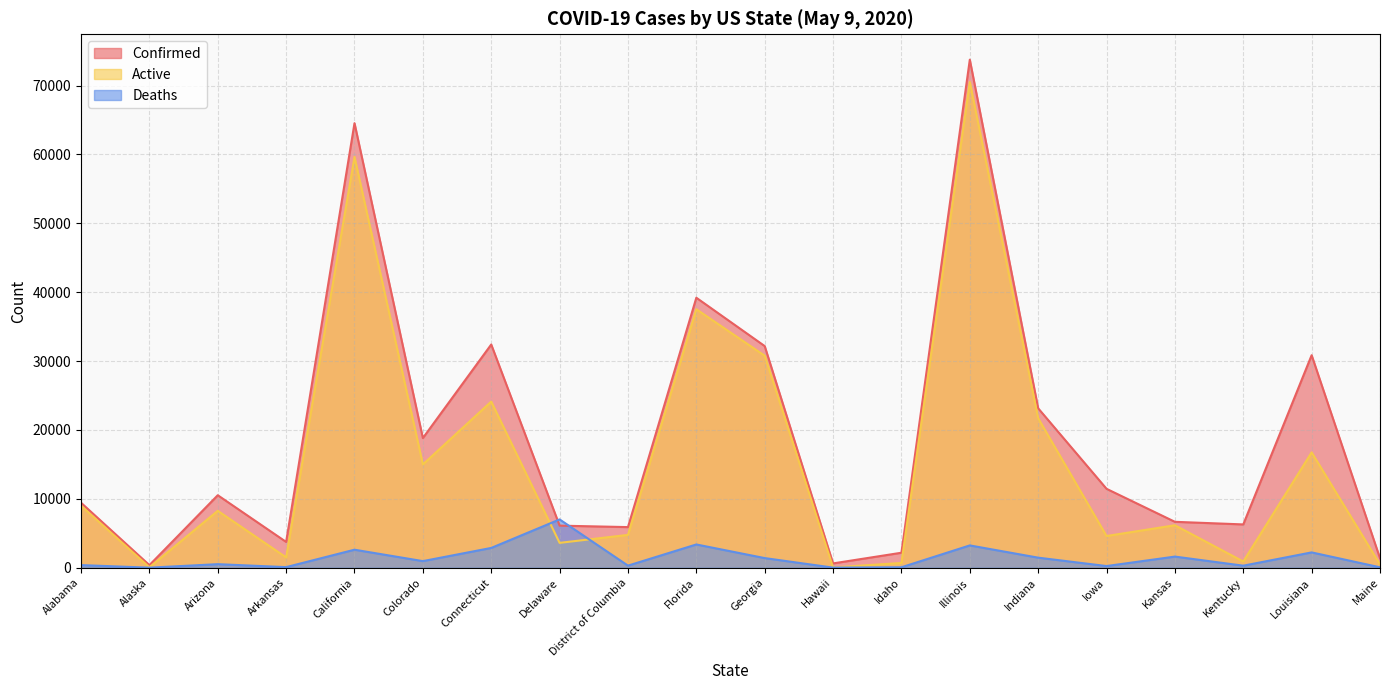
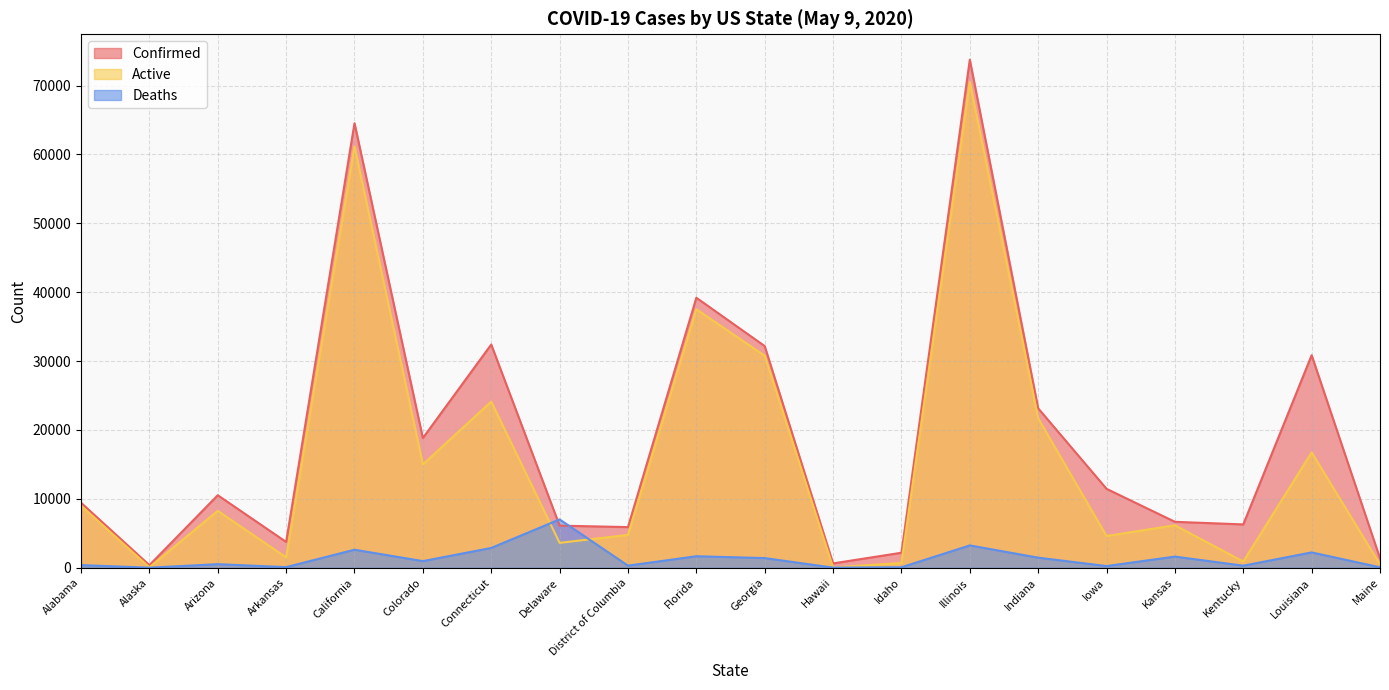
Active, California: 60000 -> 61000
Deaths, Florida: 3000 -> 2000
